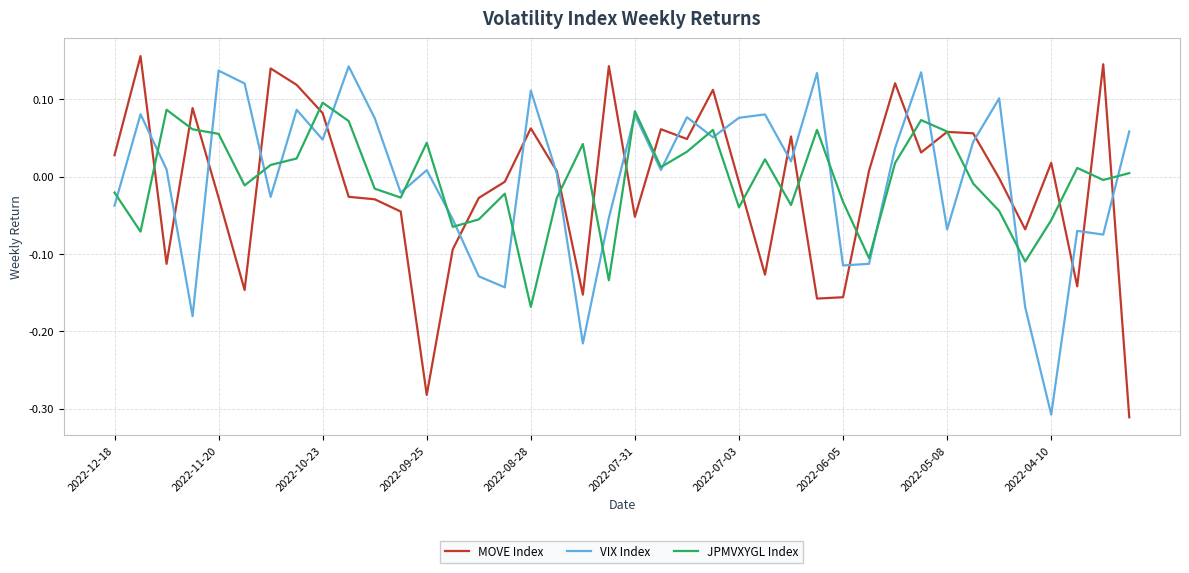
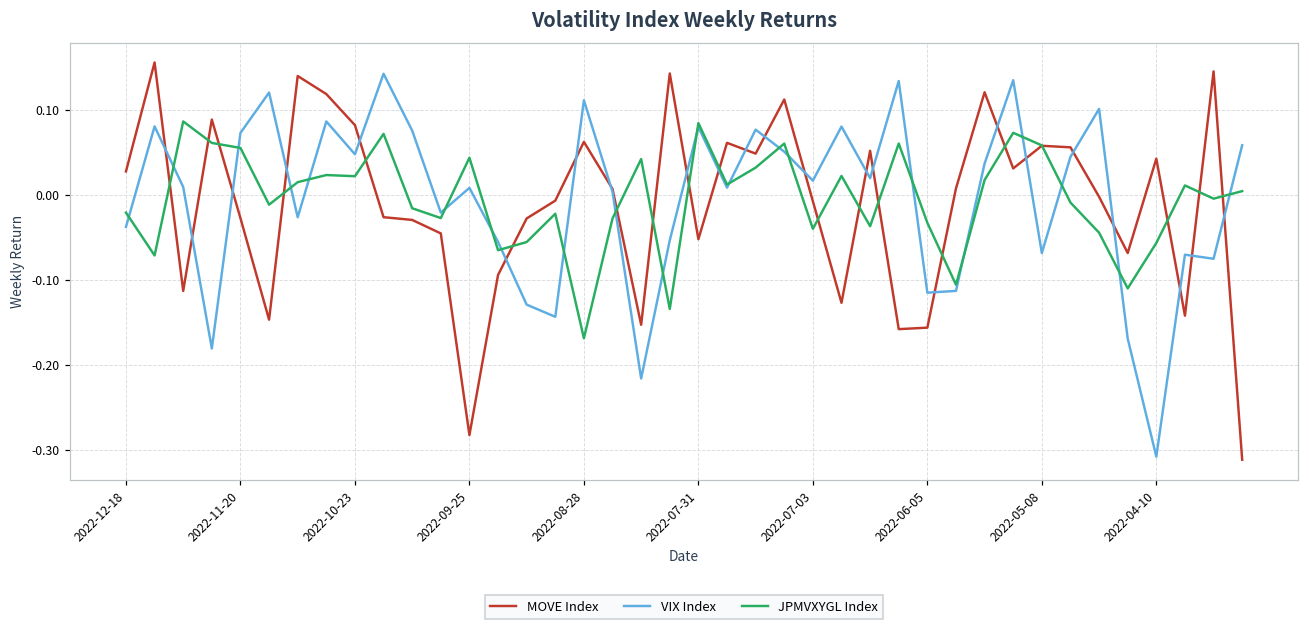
VIX Index, 2022-11-20: 0.14 -> 0.07
JPMVXYGL Index, 2022-10-23: 0.10 -> 0.02
VIX Index, 2022-07-03: 0.08 -> 0.02
MOVE Index, 2022-04-10: 0.02 -> 0.04
